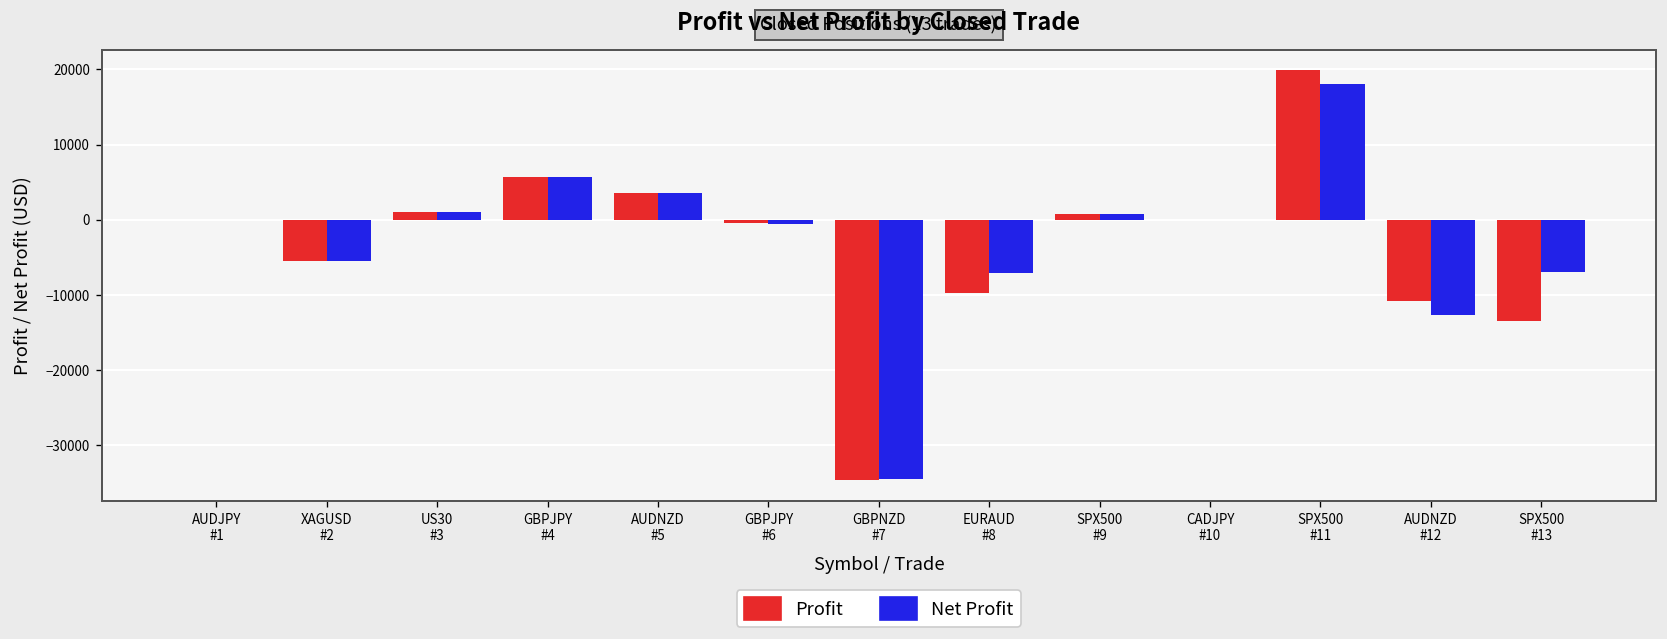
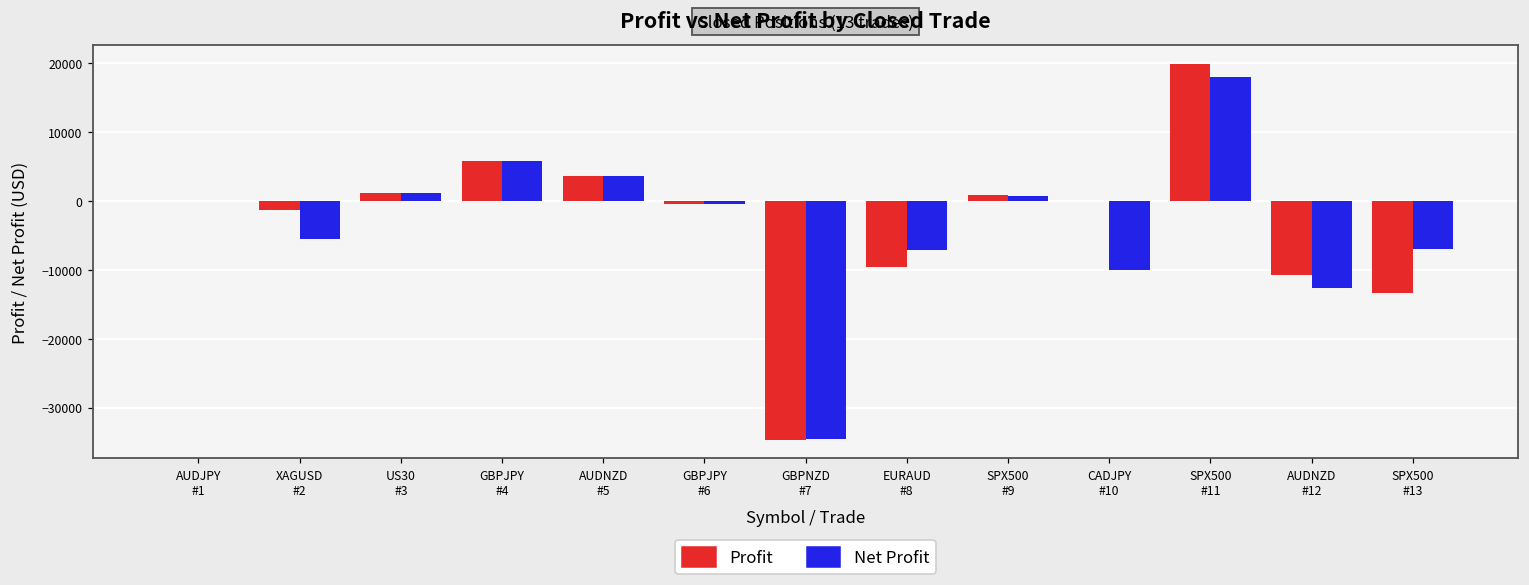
Profit, XAGUSD #2: -5000 -> -1000
Net Profit, CADJPY #10: 0 -> -10000
